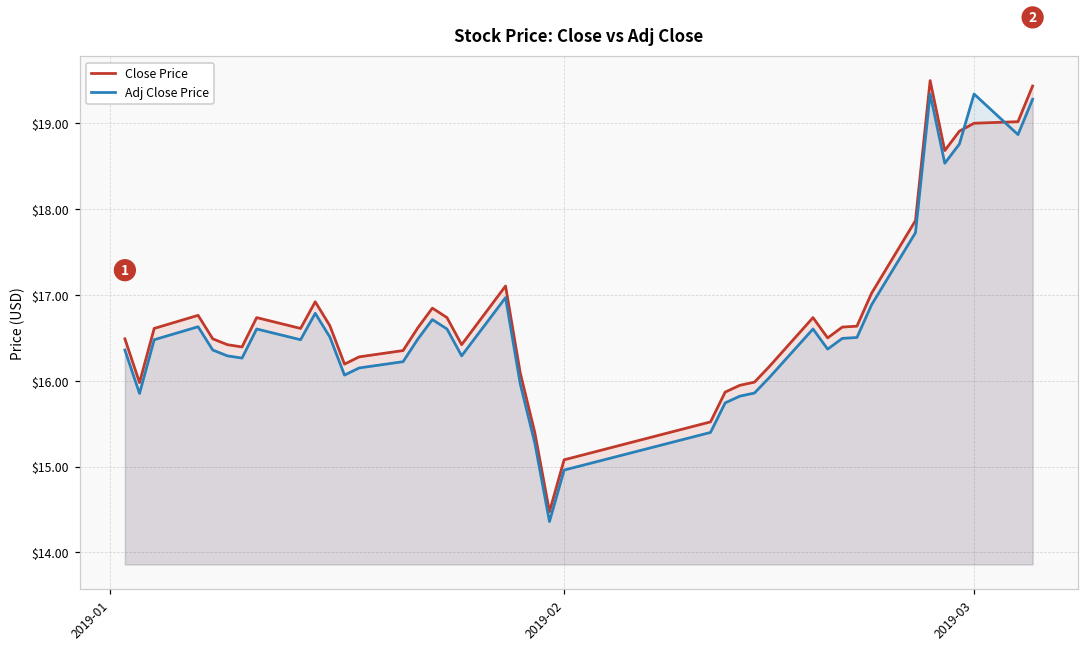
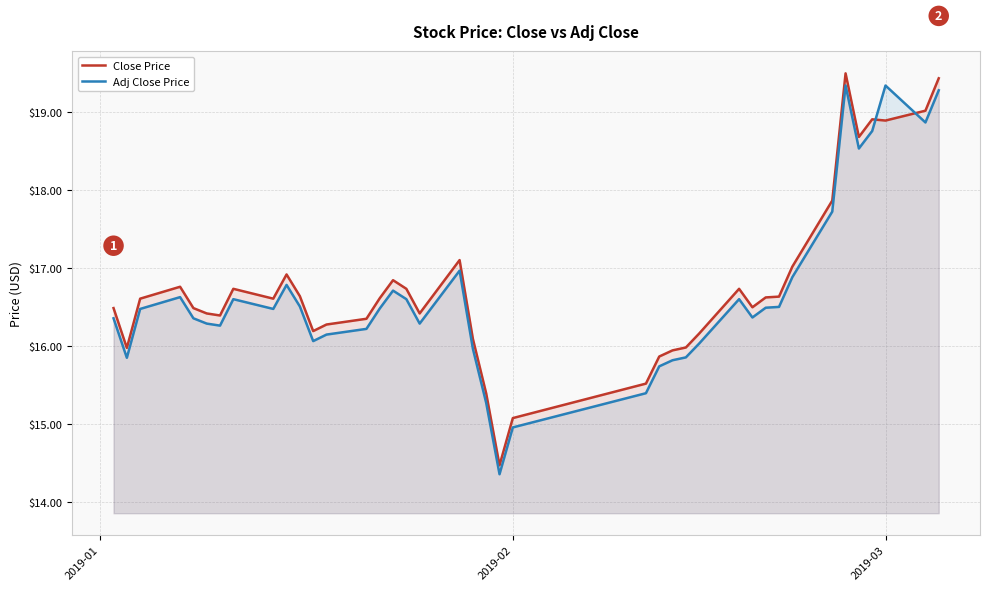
Close Price, 2019-03: $19.0 -> $18.9
